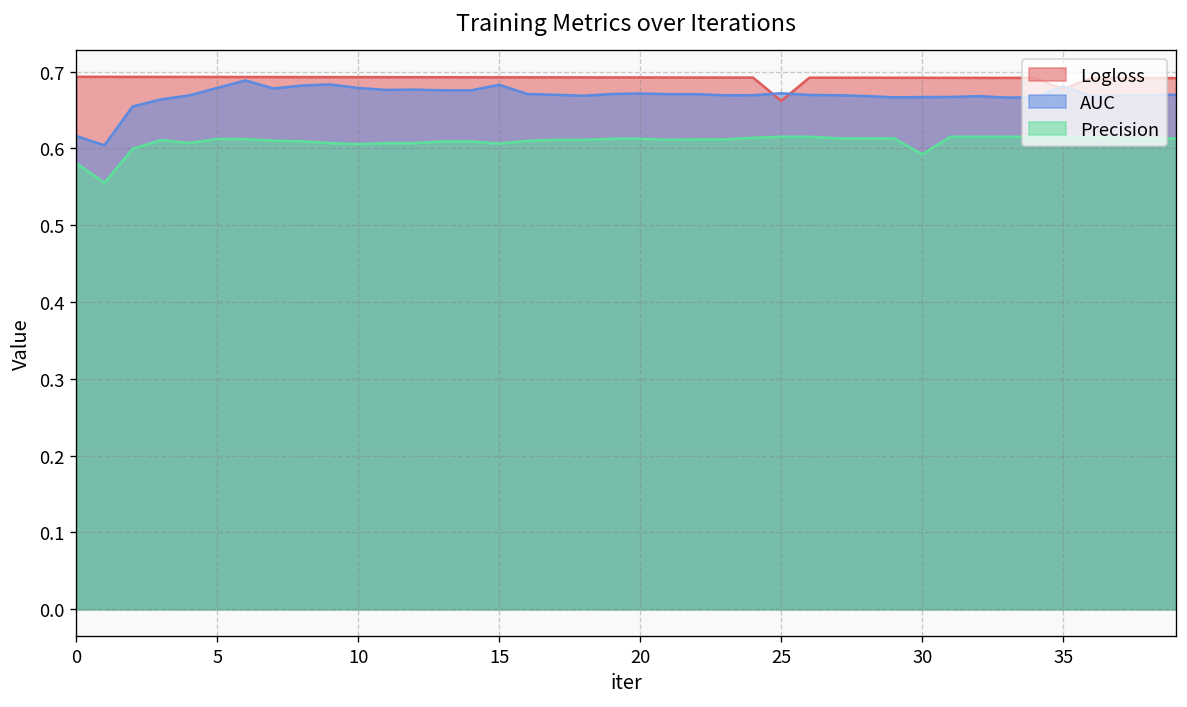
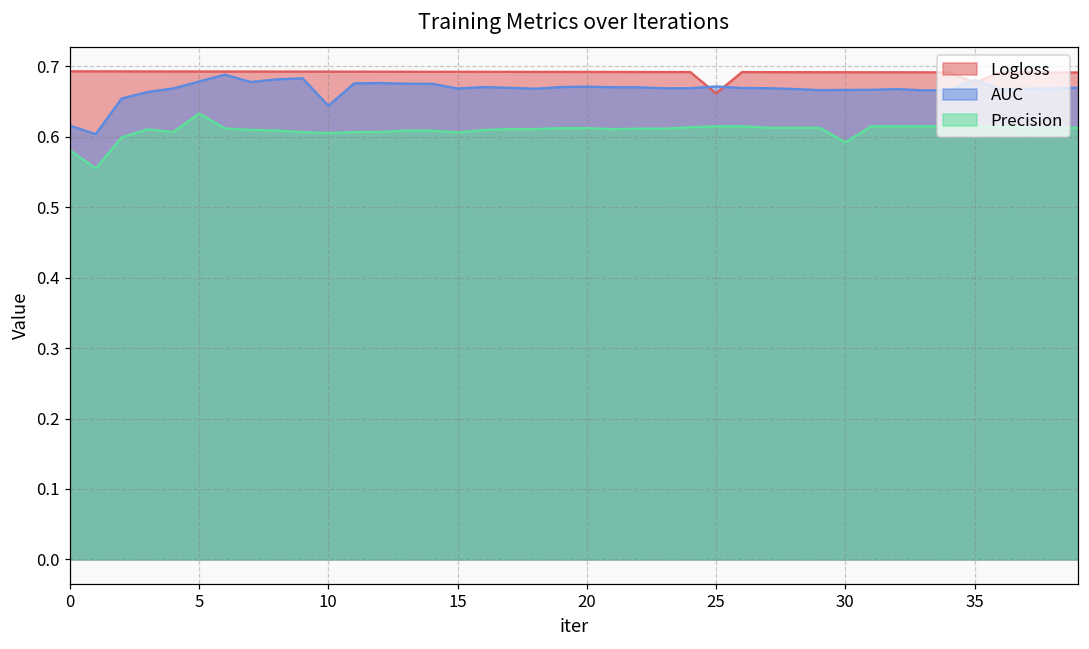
Precision, 5: 0.61 -> 0.63
AUC, 10: 0.68 -> 0.64
AUC, 15: 0.68 -> 0.67
